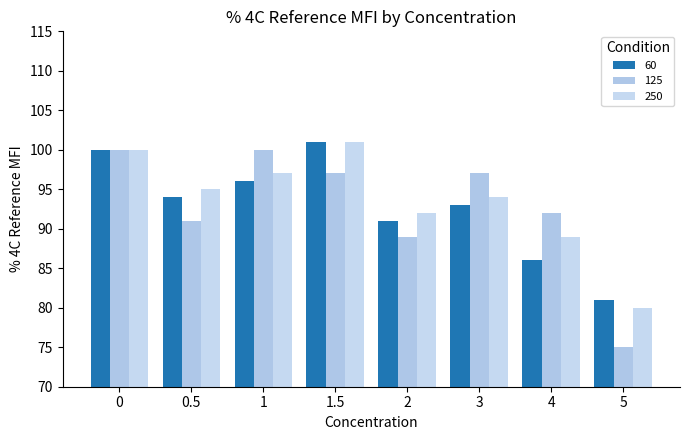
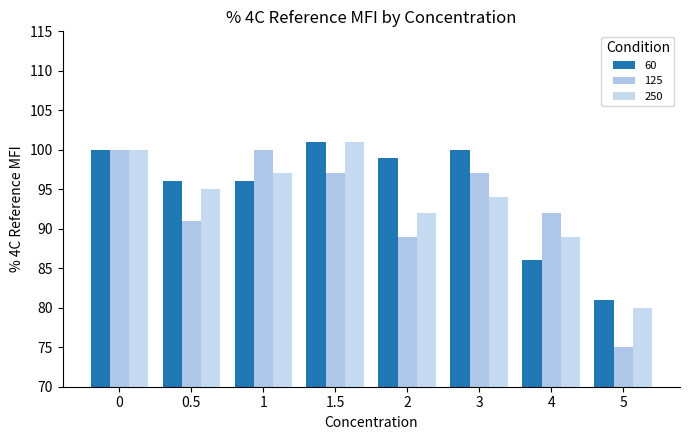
60, 0.5: 94 -> 96
60, 2: 91 -> 99
60, 3: 93 -> 100
